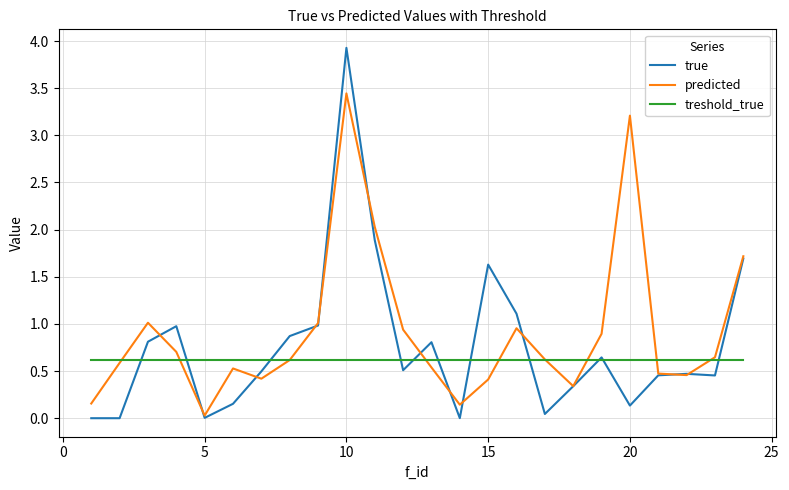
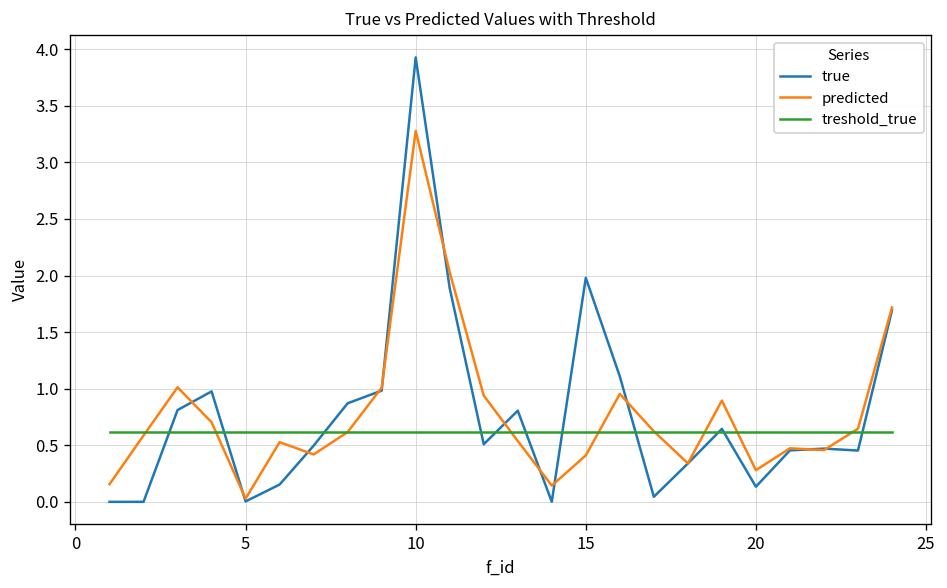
predicted, 10: 3.4 -> 3.3
true, 15: 1.6 -> 2.0
predicted, 20: 3.2 -> 0.3
